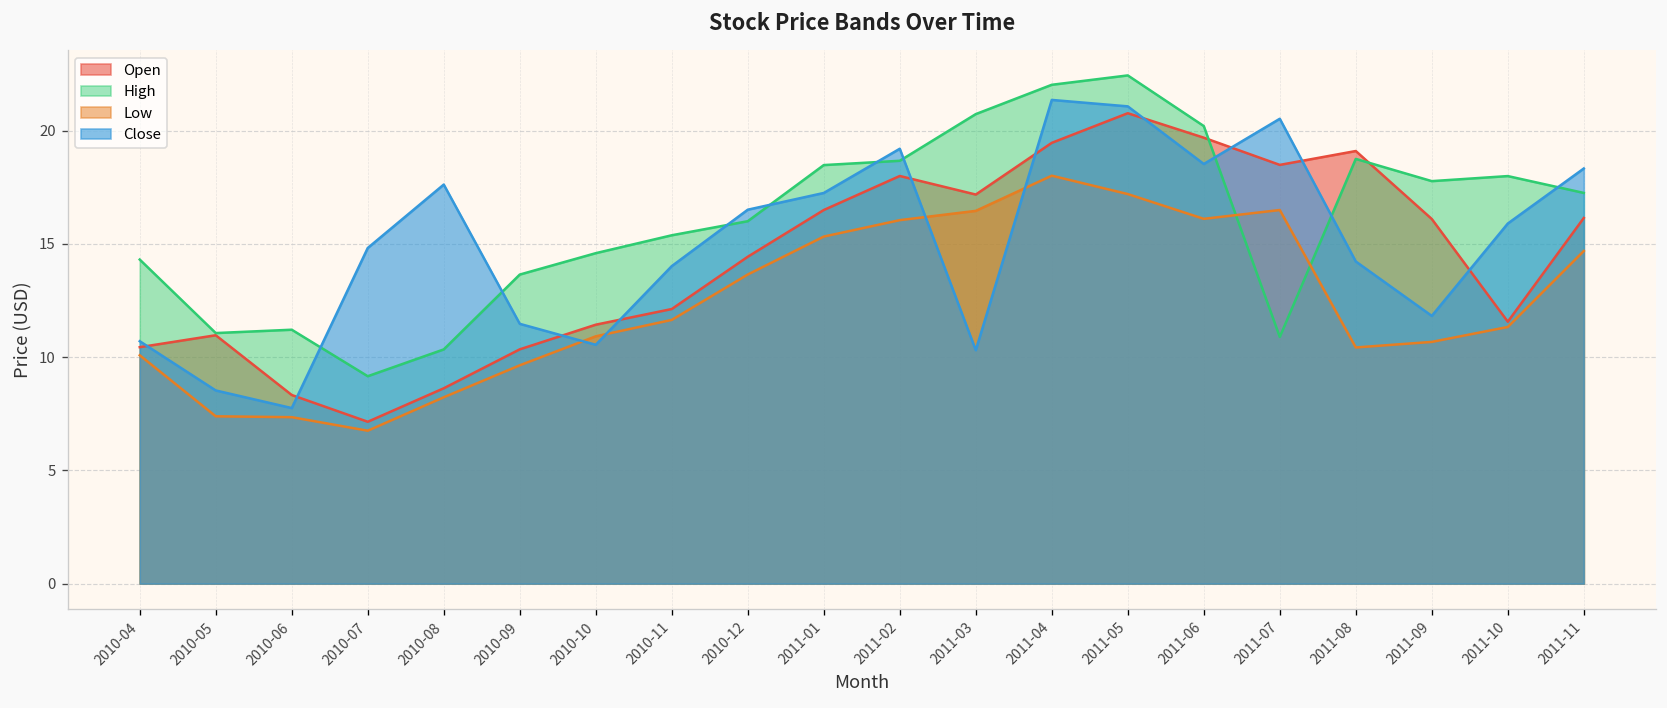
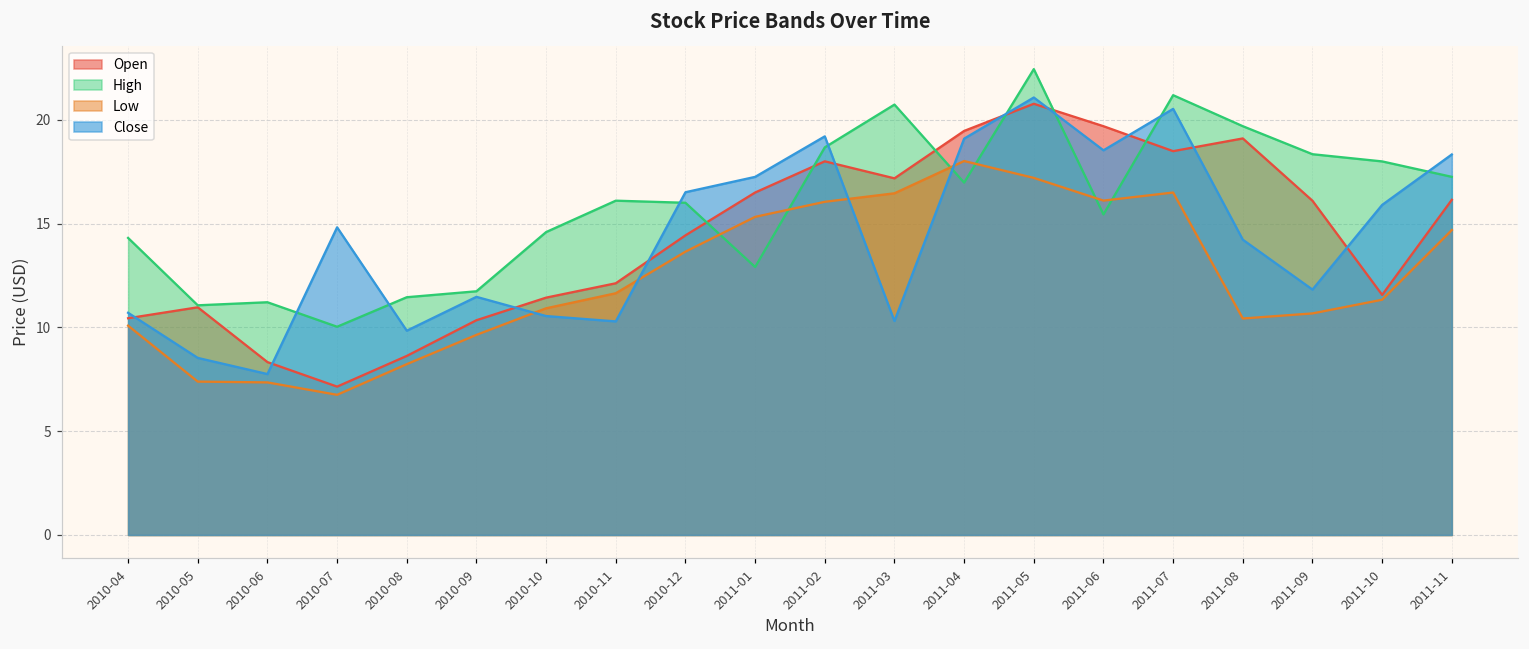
High, 2010-07: 9.2 -> 10.0
High, 2010-08: 10.3 -> 11.4
Close, 2010-08: 17.6 -> 9.8
High, 2010-09: 13.6 -> 11.7
High, 2010-11: 15.4 -> 16.1
Close, 2010-11: 14.0 -> 10.3
High, 2011-01: 18.5 -> 12.9
High, 2011-04: 22.0 -> 17.0
Close, 2011-04: 21.4 -> 19.1
High, 2011-06: 20.2 -> 15.4
High, 2011-07: 10.9 -> 21.2
High, 2011-08: 18.7 -> 19.7
High, 2011-09: 17.8 -> 18.3
